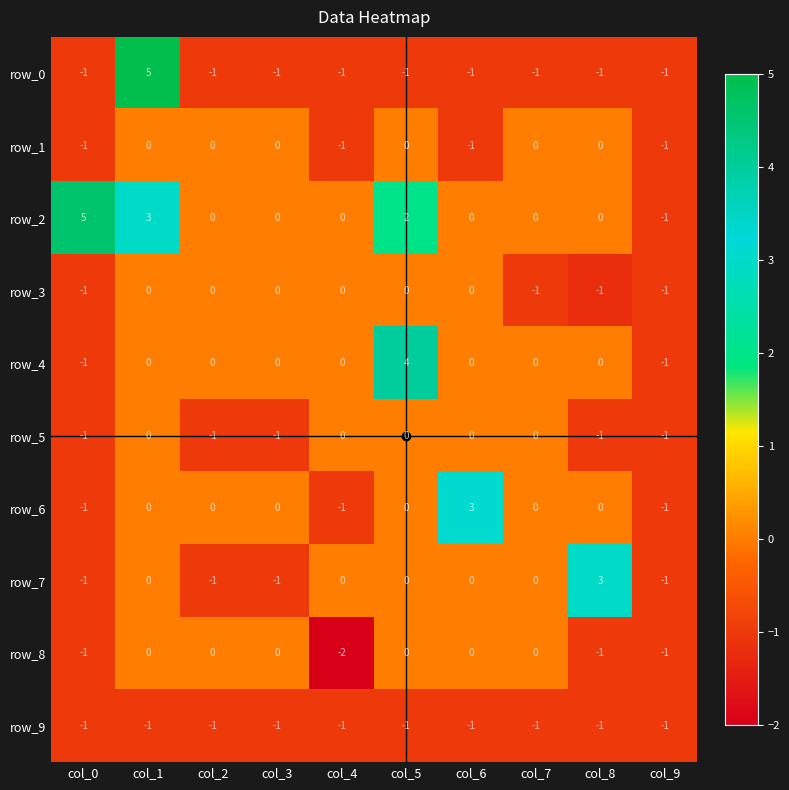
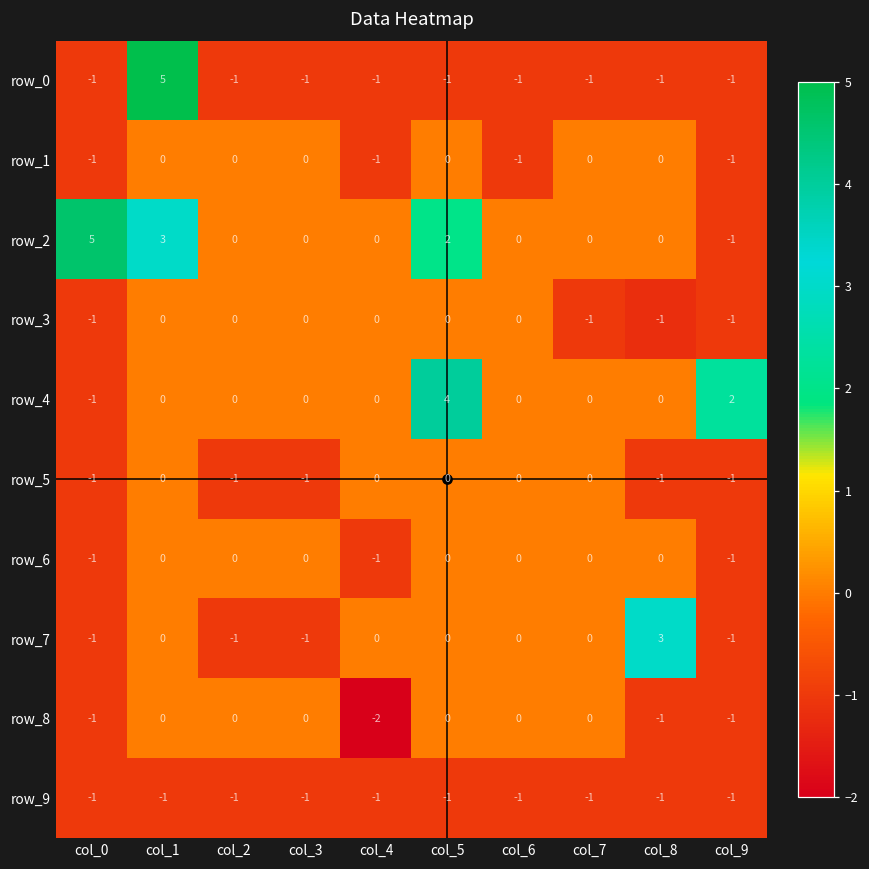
row_4, col_9: -1 -> 2
row_6, col_6: 3 -> 0
